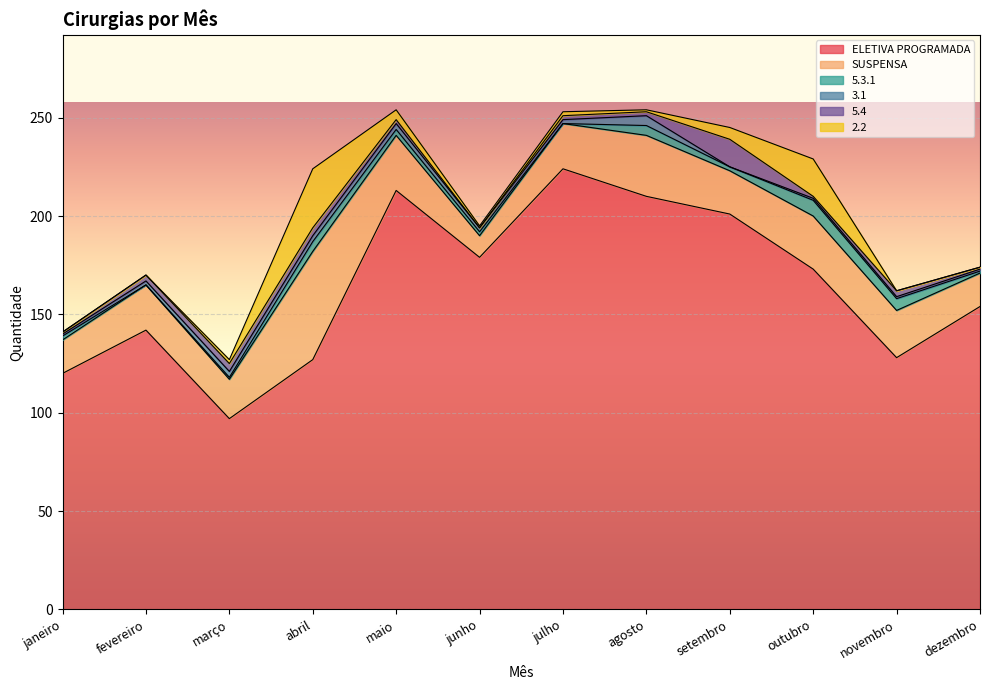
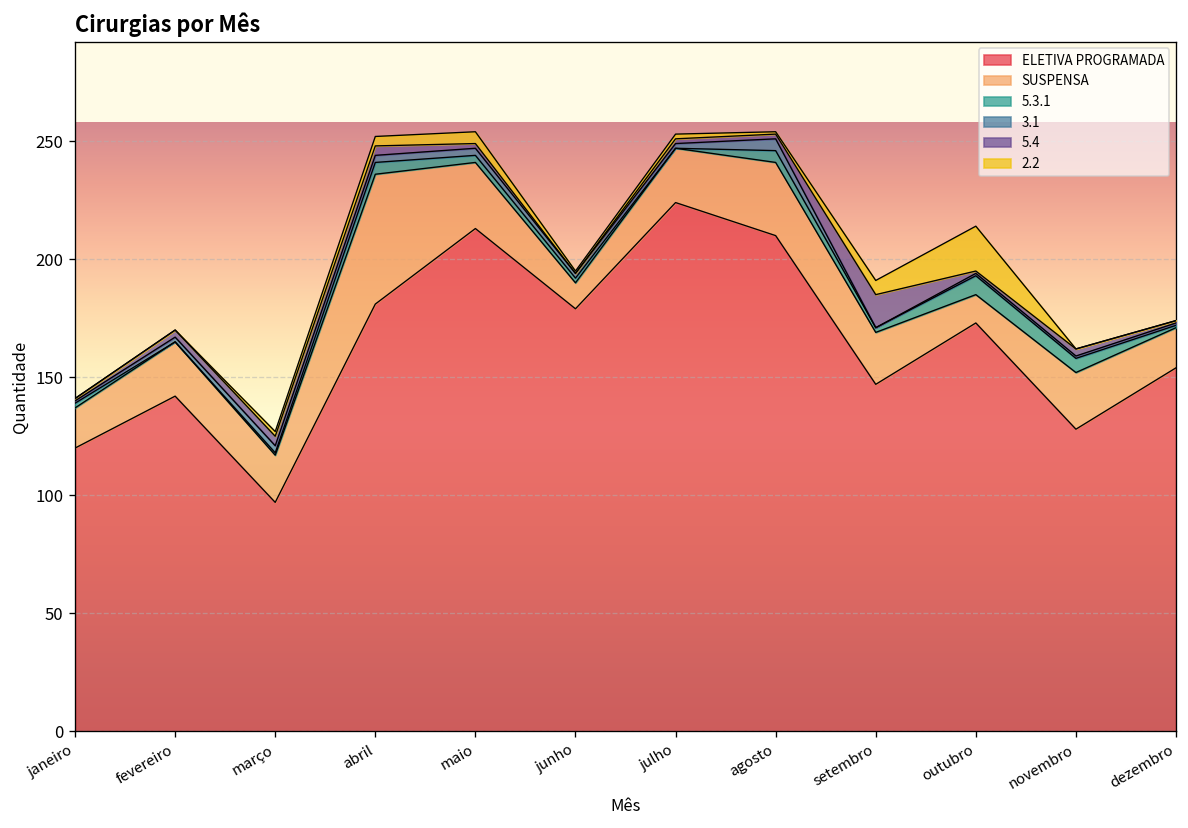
ELETIVA PROGRAMADA, abril: 127 -> 181
2.2, abril: 30 -> 4
ELETIVA PROGRAMADA, setembro: 201 -> 147
SUSPENSA, outubro: 27 -> 12
